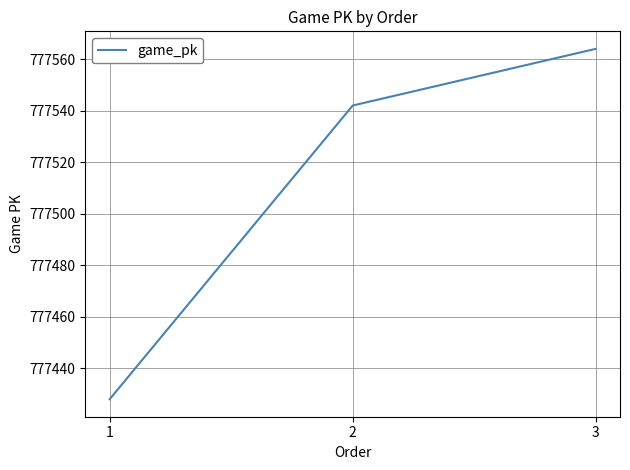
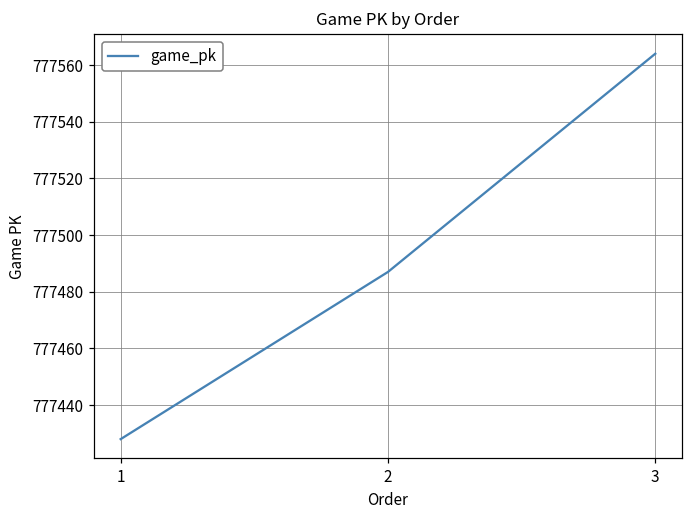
2: 777542 -> 777487
